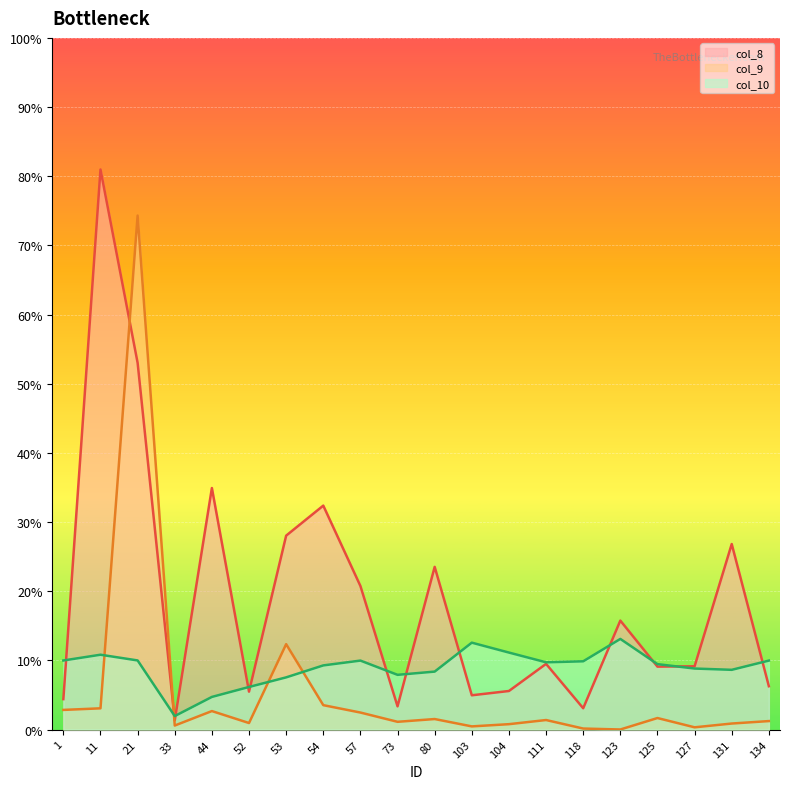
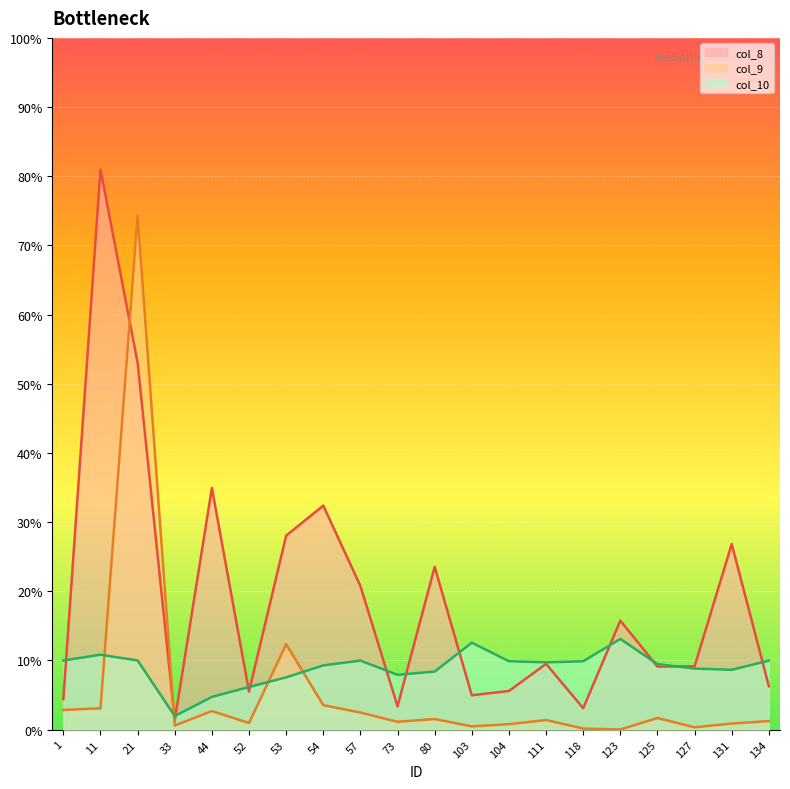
col_10, 104: 11% -> 10%
